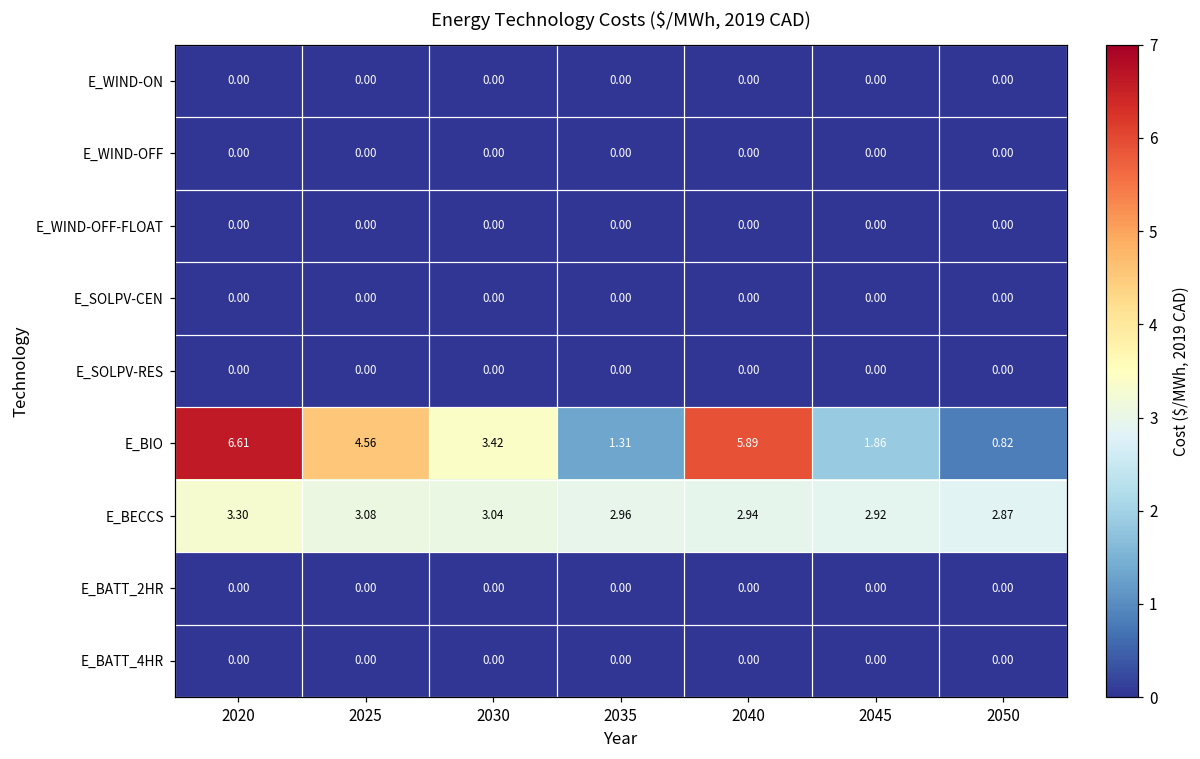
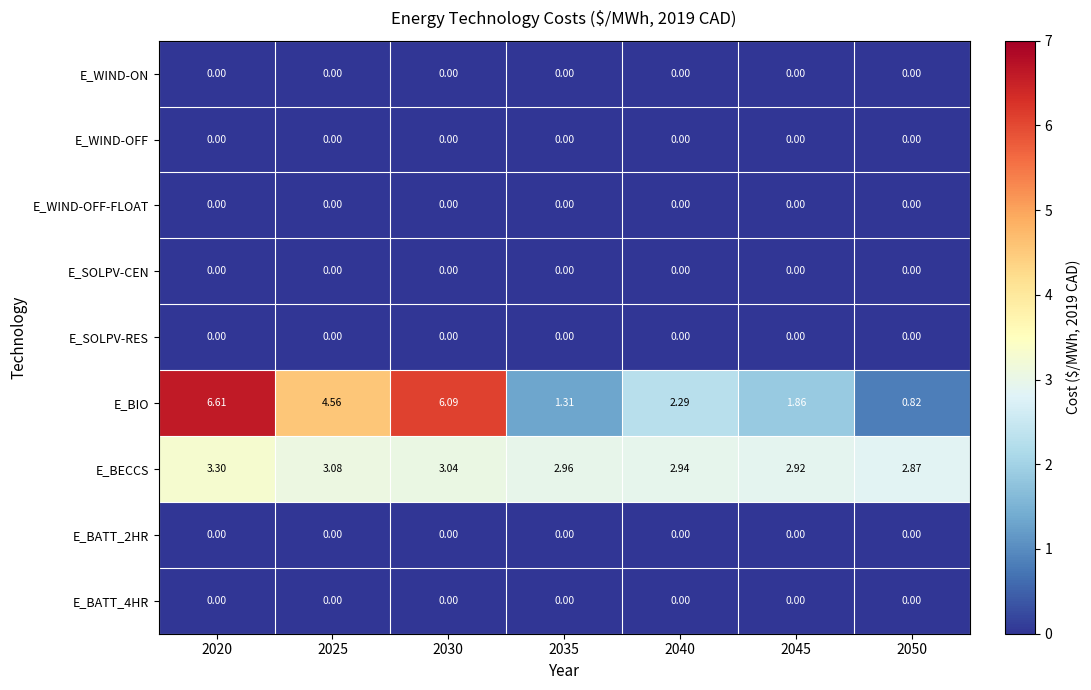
E_BIO, 2030: 3.42 -> 6.09
E_BIO, 2040: 5.89 -> 2.29
